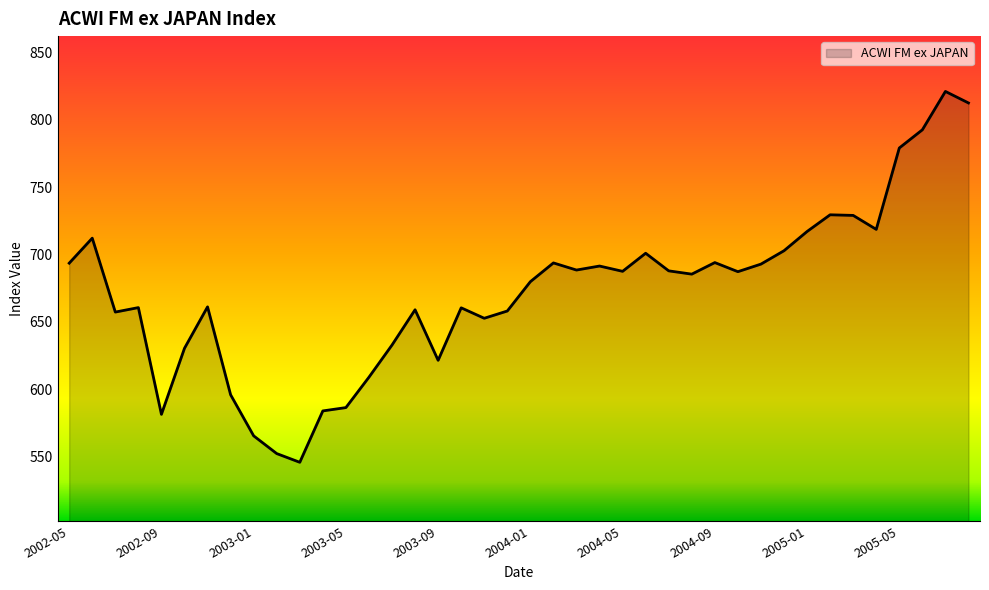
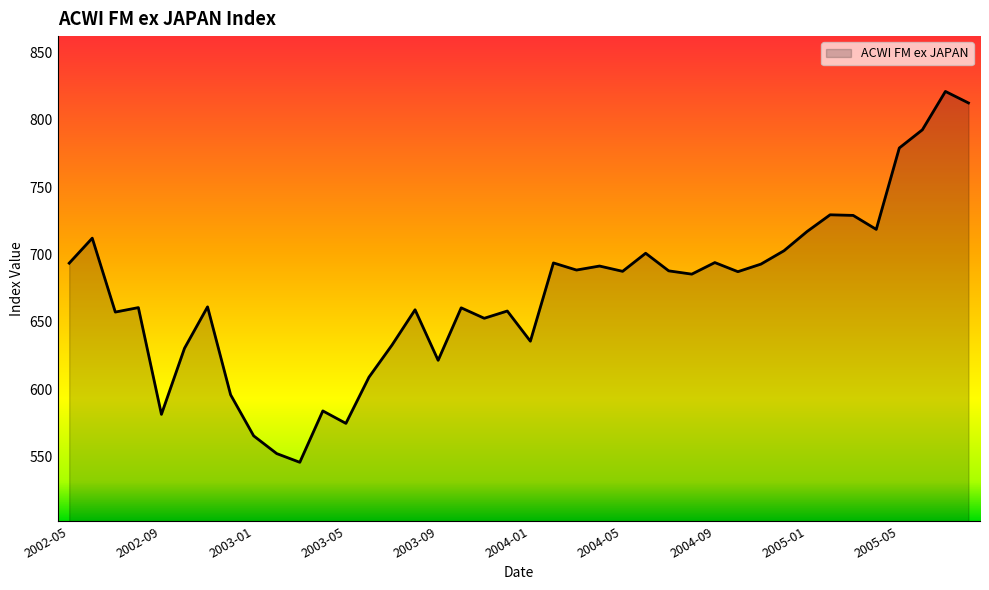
2003-05: 586 -> 575
2004-01: 680 -> 636
